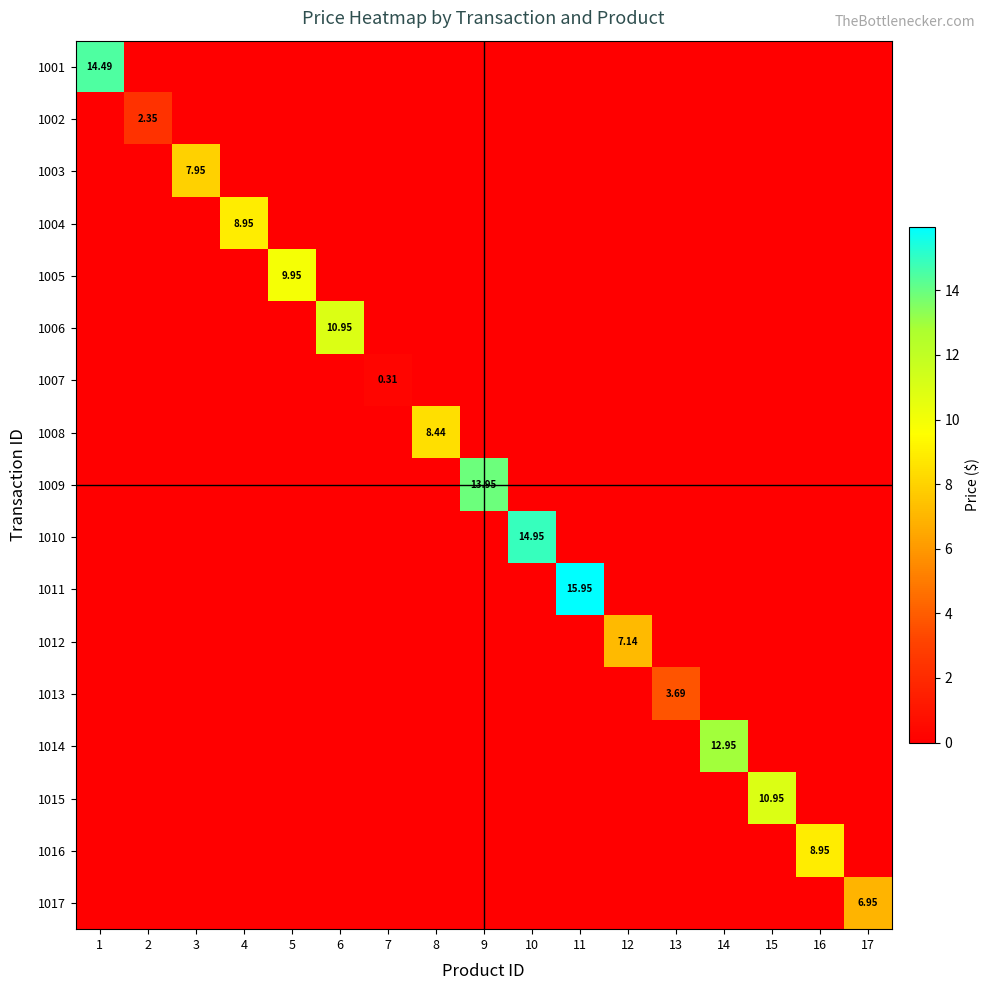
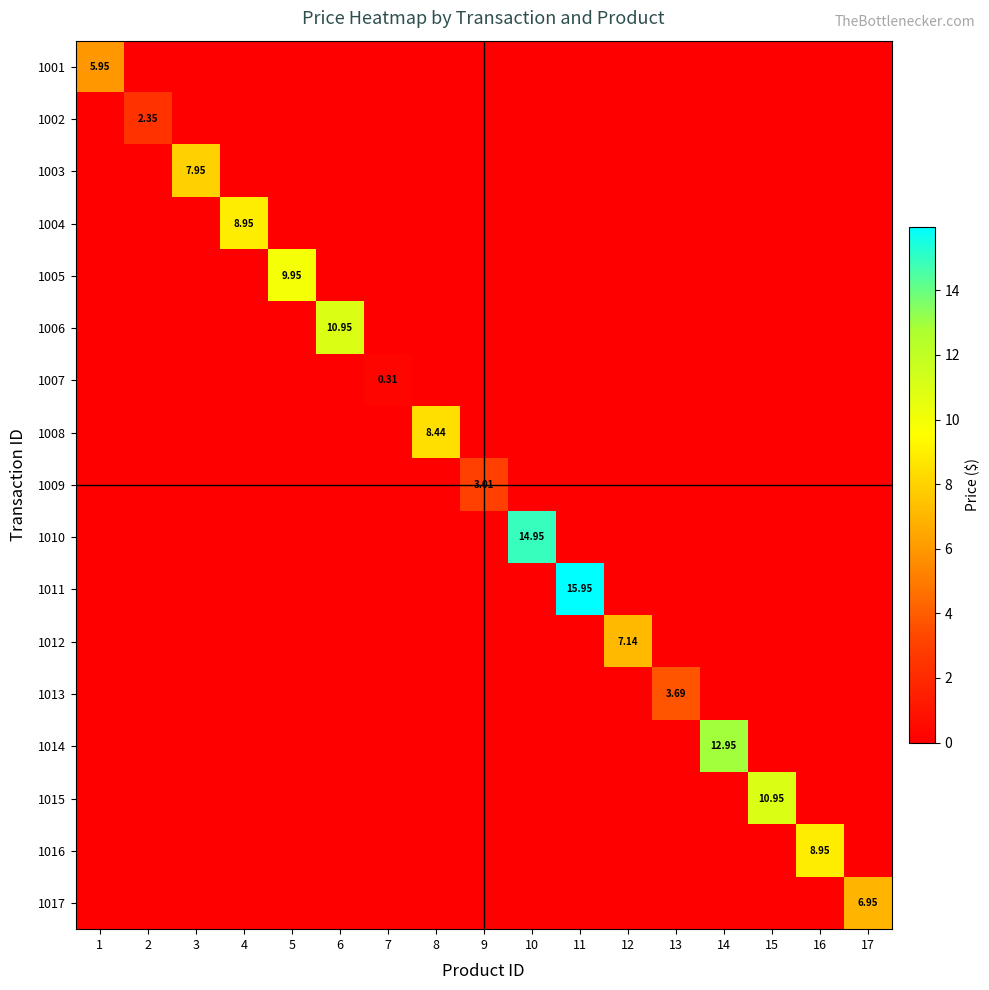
1001, 1: 14.49 -> 5.95
1009, 9: 13.95 -> 3.01
